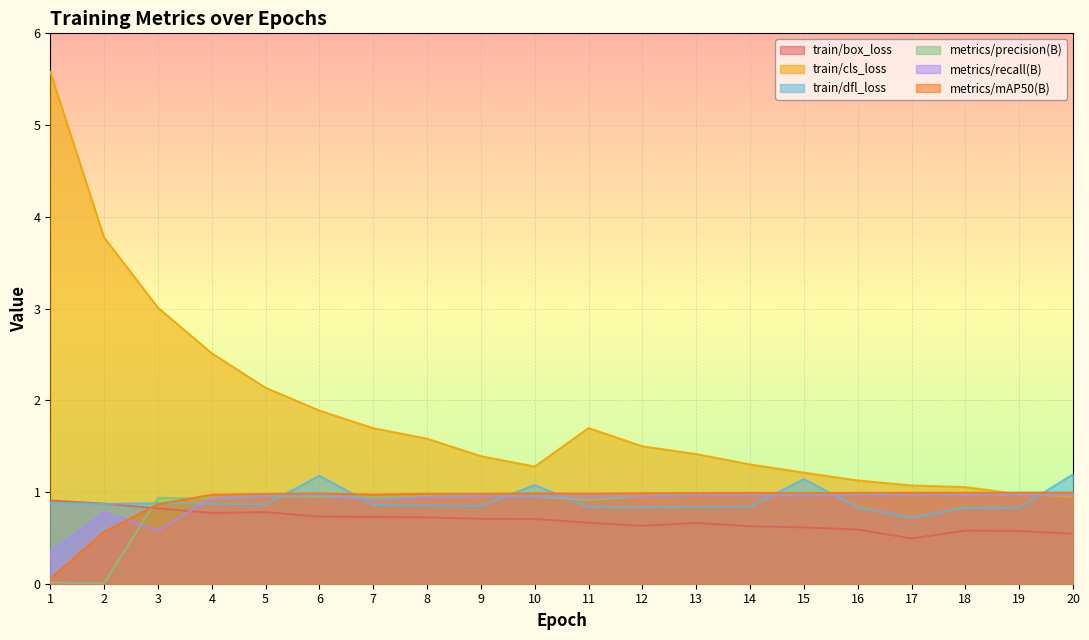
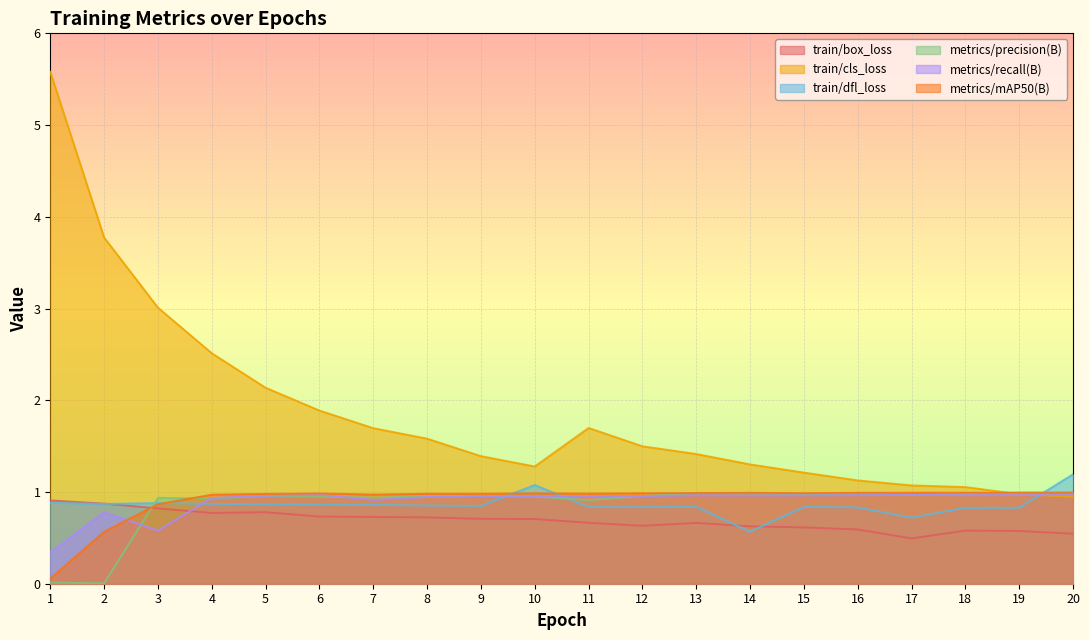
train/dfl_loss, 6: 1.2 -> 0.9
train/dfl_loss, 14: 0.8 -> 0.6
train/dfl_loss, 15: 1.1 -> 0.8
